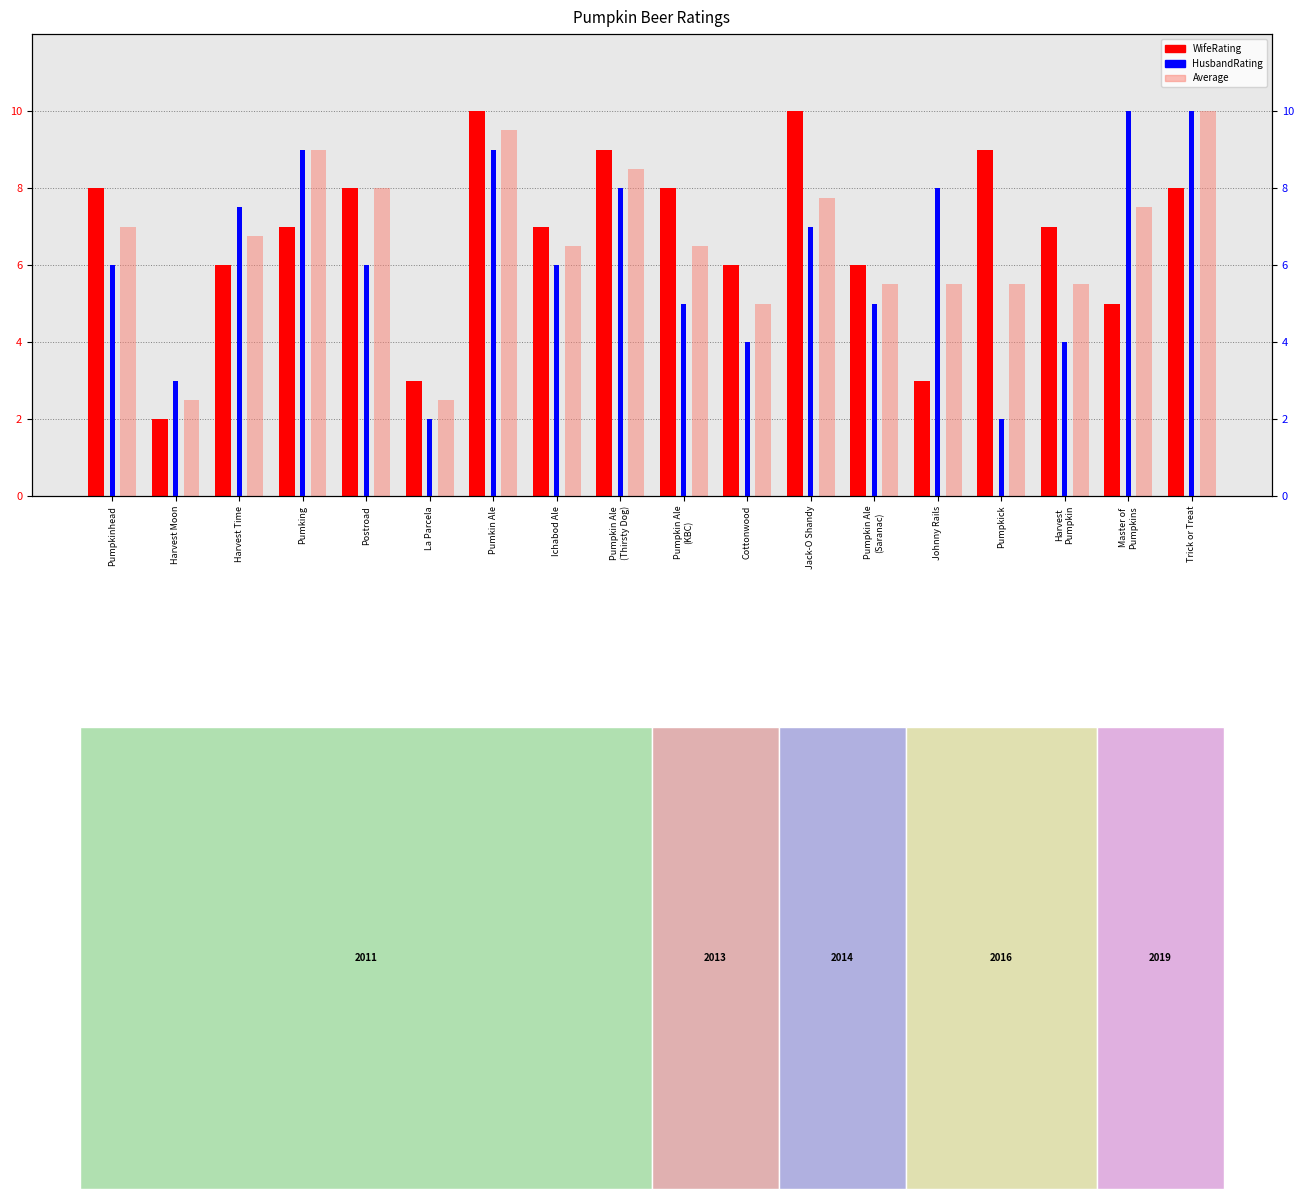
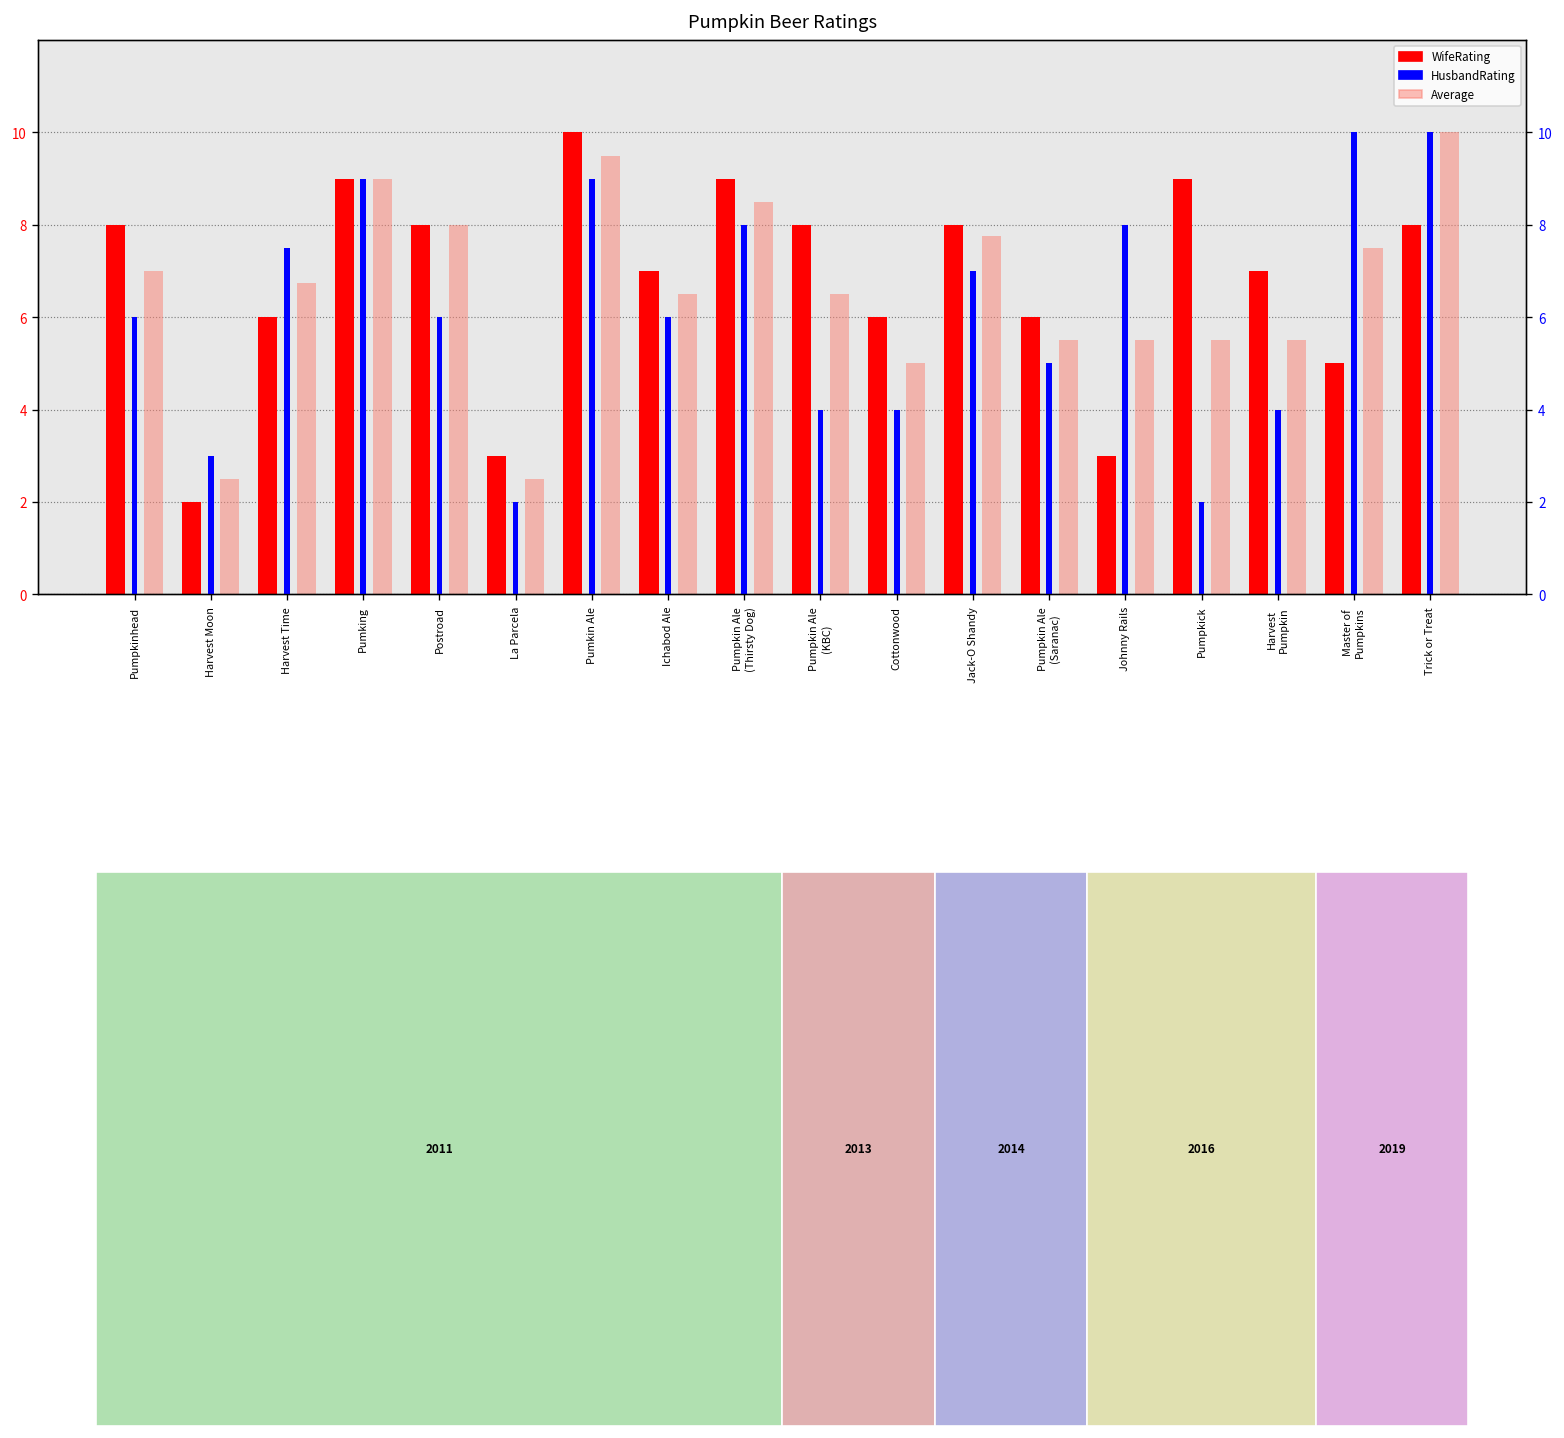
WifeRating, Pumking: 7 -> 9
WifeRating, Jack-O Shandy: 10 -> 8
HusbandRating, Pumpkin Ale (KBC): 5 -> 4
